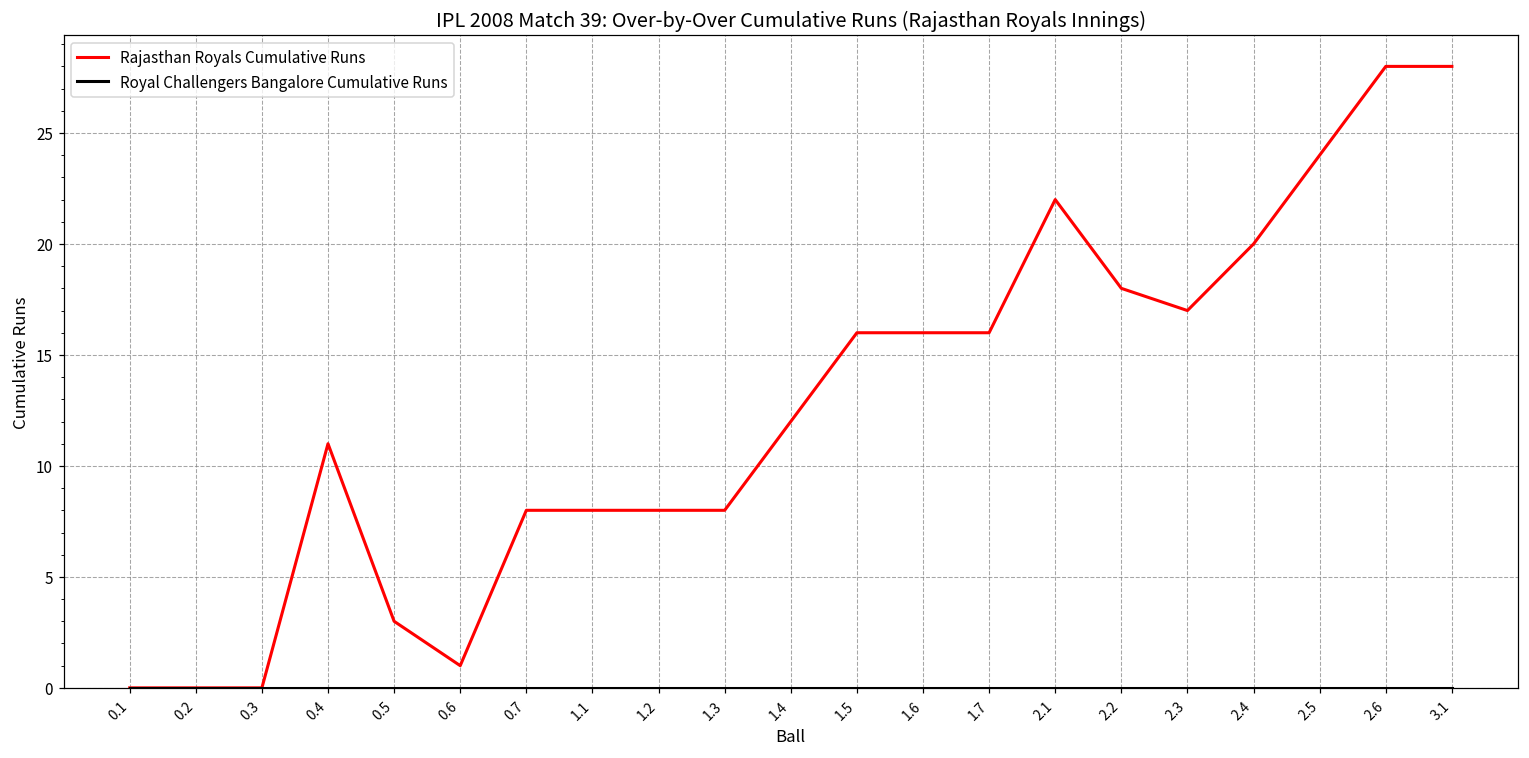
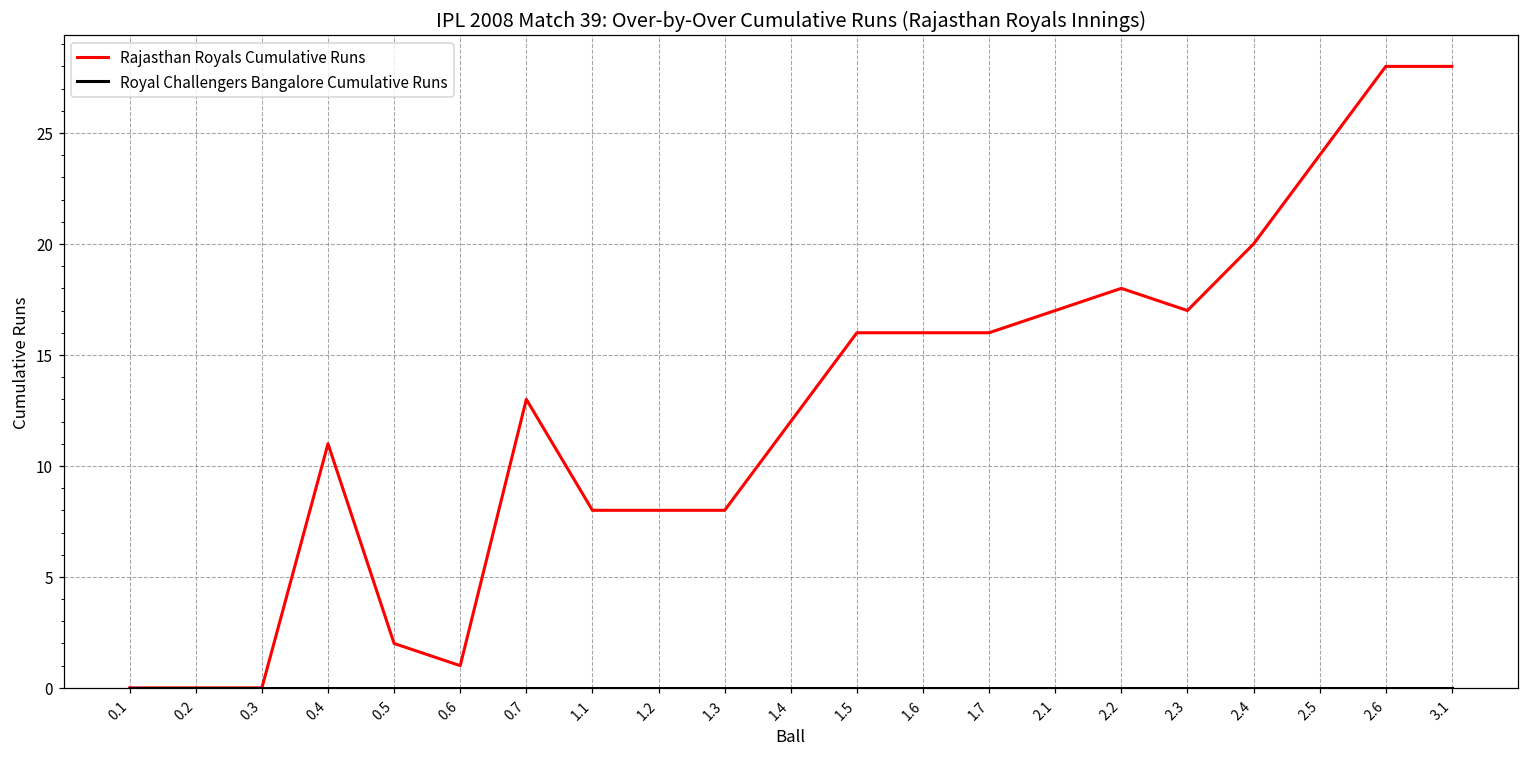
Rajasthan Royals Cumulative Runs, 0.5: 3 -> 2
Rajasthan Royals Cumulative Runs, 0.7: 8 -> 13
Rajasthan Royals Cumulative Runs, 2.1: 22 -> 17
